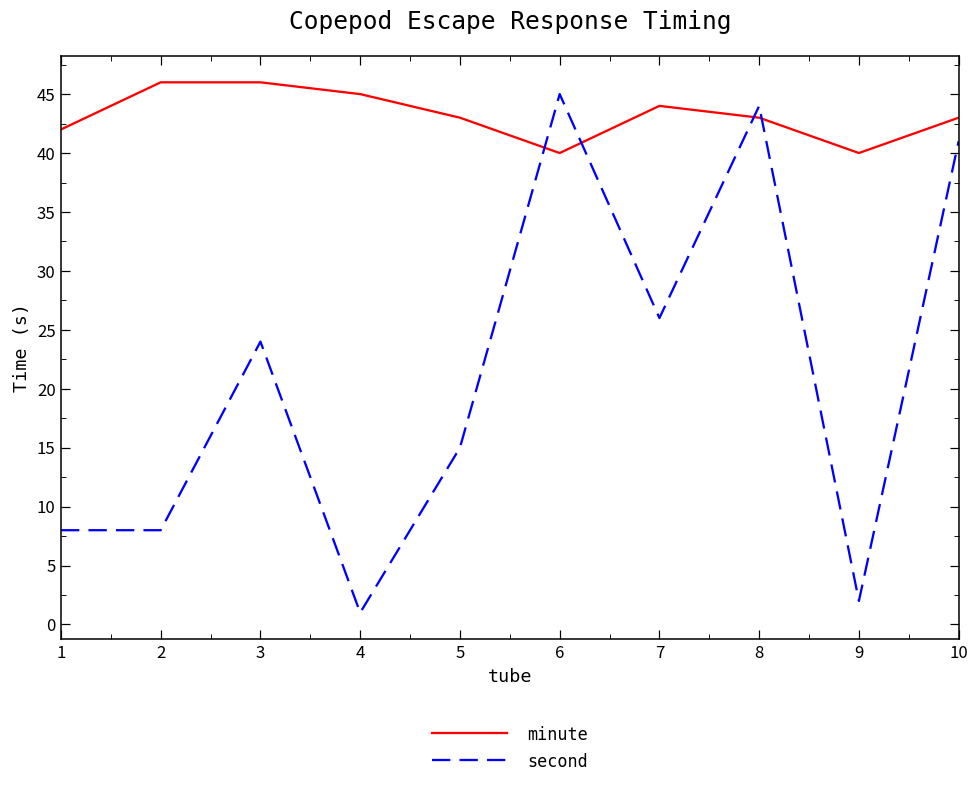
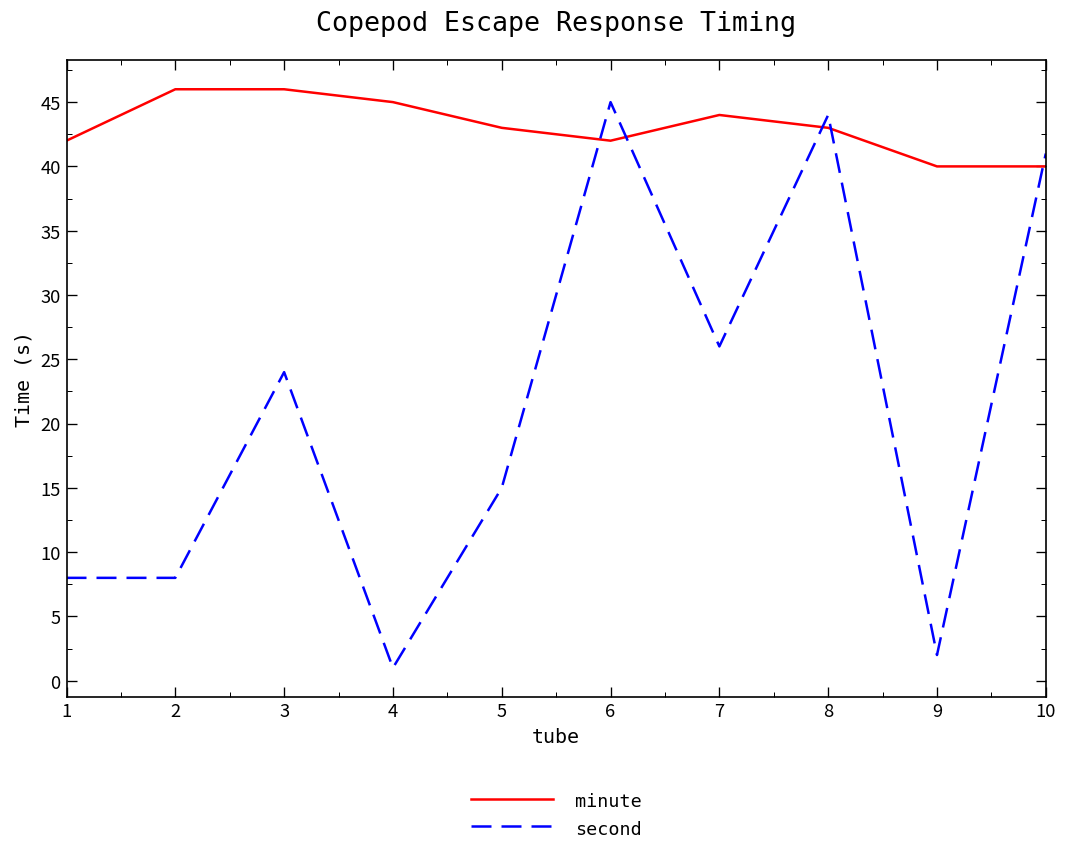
minute, 6: 40 -> 42
minute, 10: 43 -> 40
